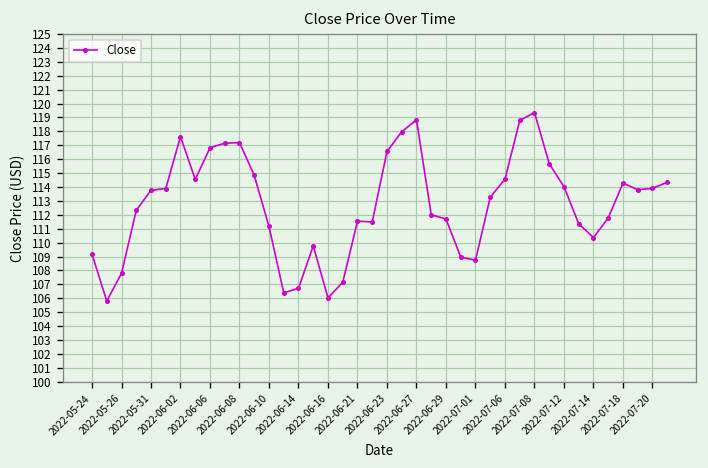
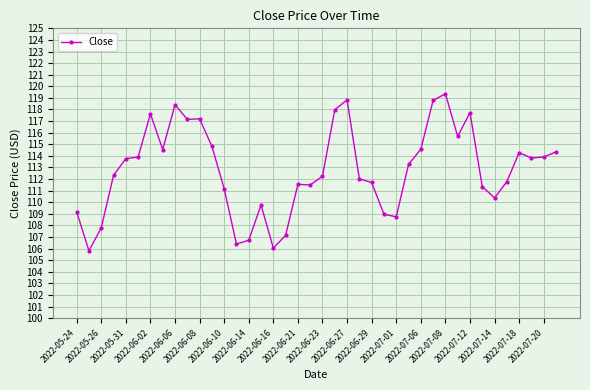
2022-06-06: 116.8 -> 118.4
2022-06-23: 116.6 -> 112.2
2022-07-12: 114.0 -> 117.7
